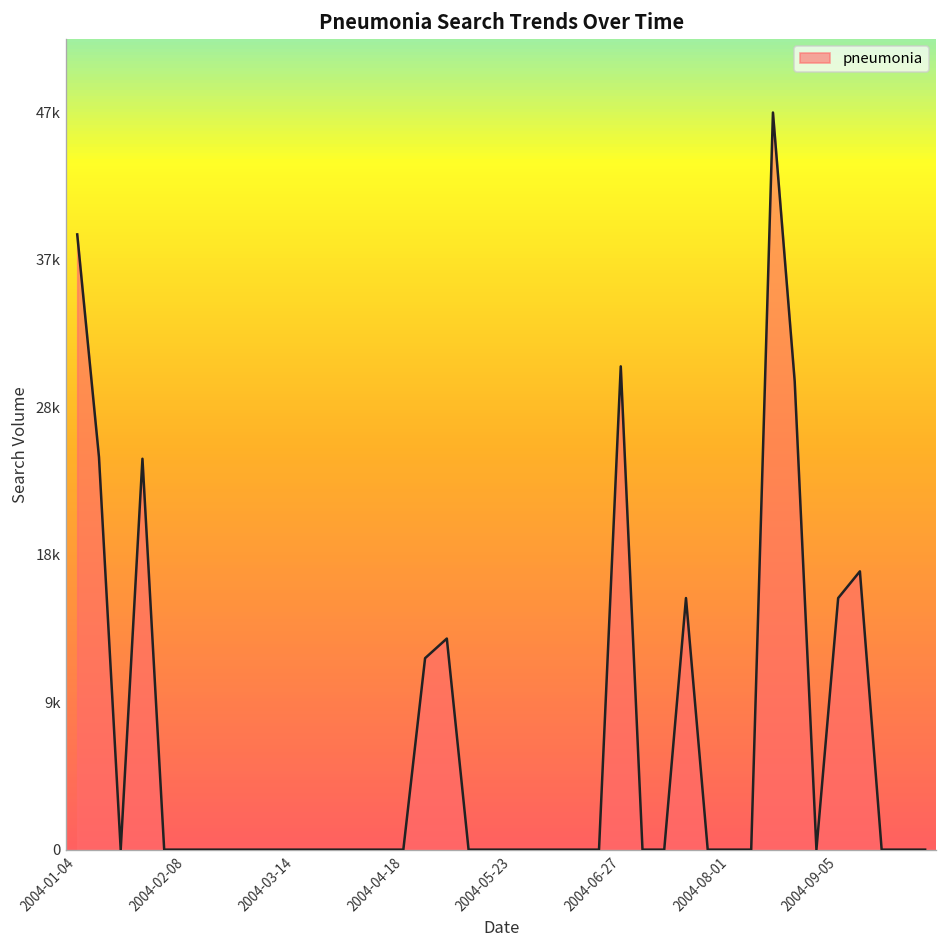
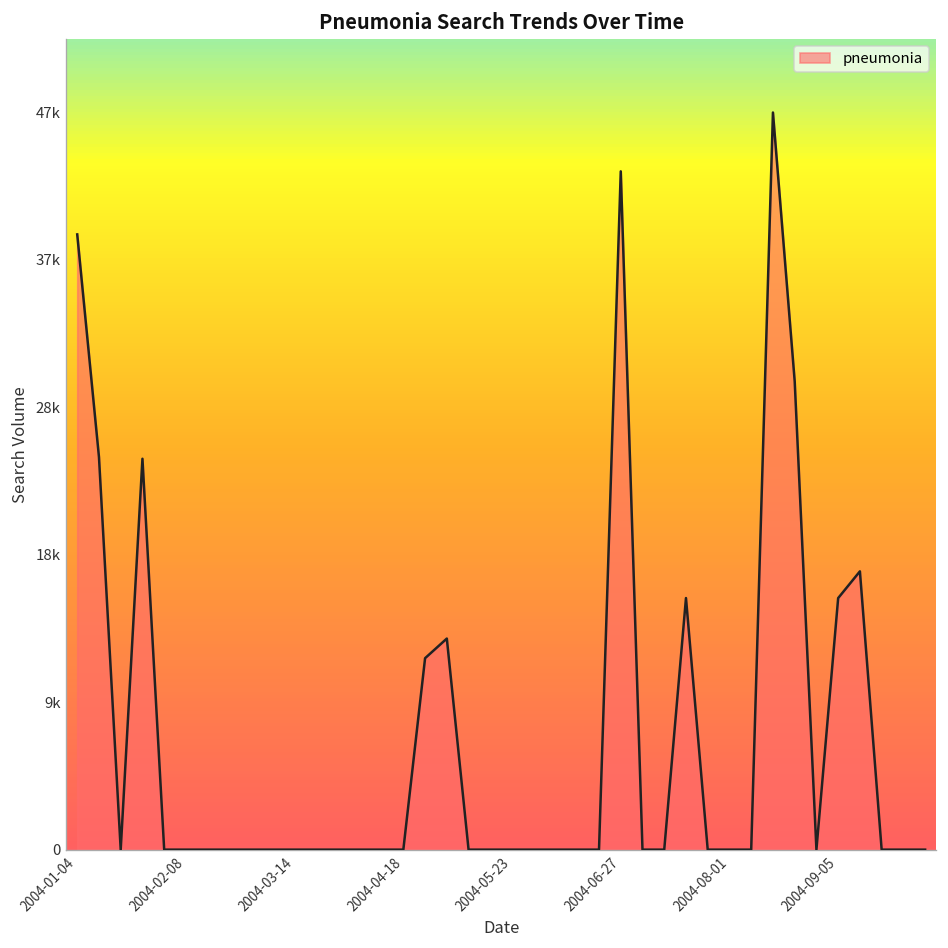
2004-06-27: 31000 -> 43600
